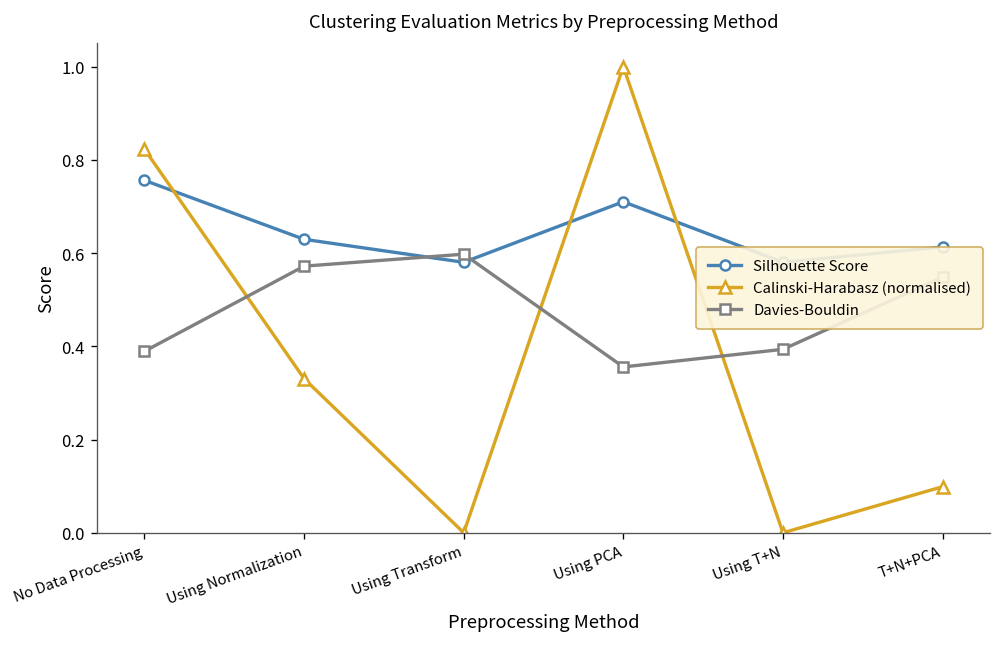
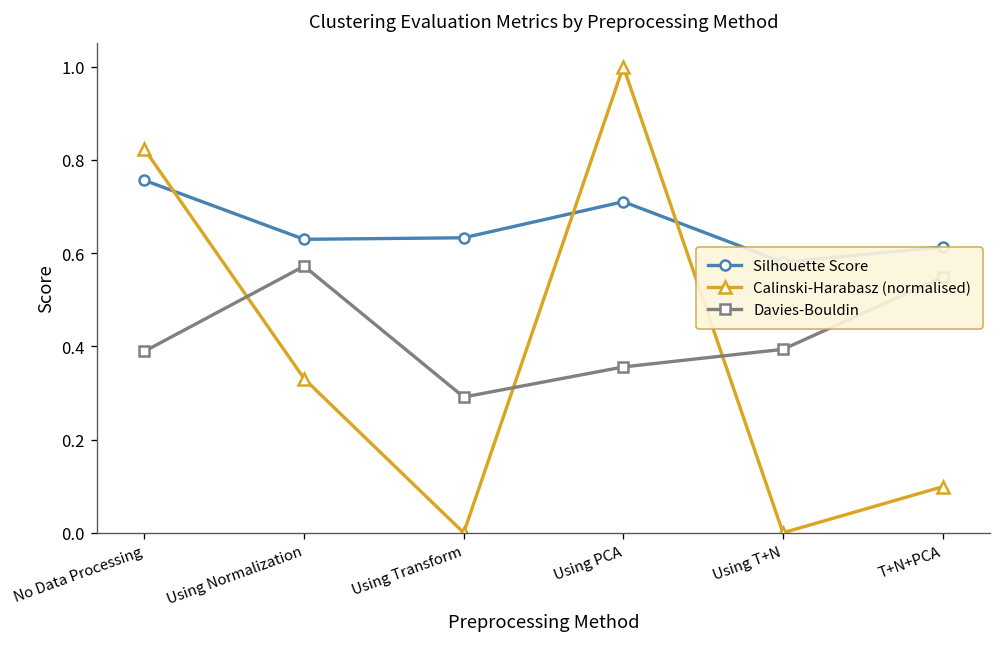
Silhouette Score, Using Transform: 0.58 -> 0.63
Davies-Bouldin, Using Transform: 0.60 -> 0.29
